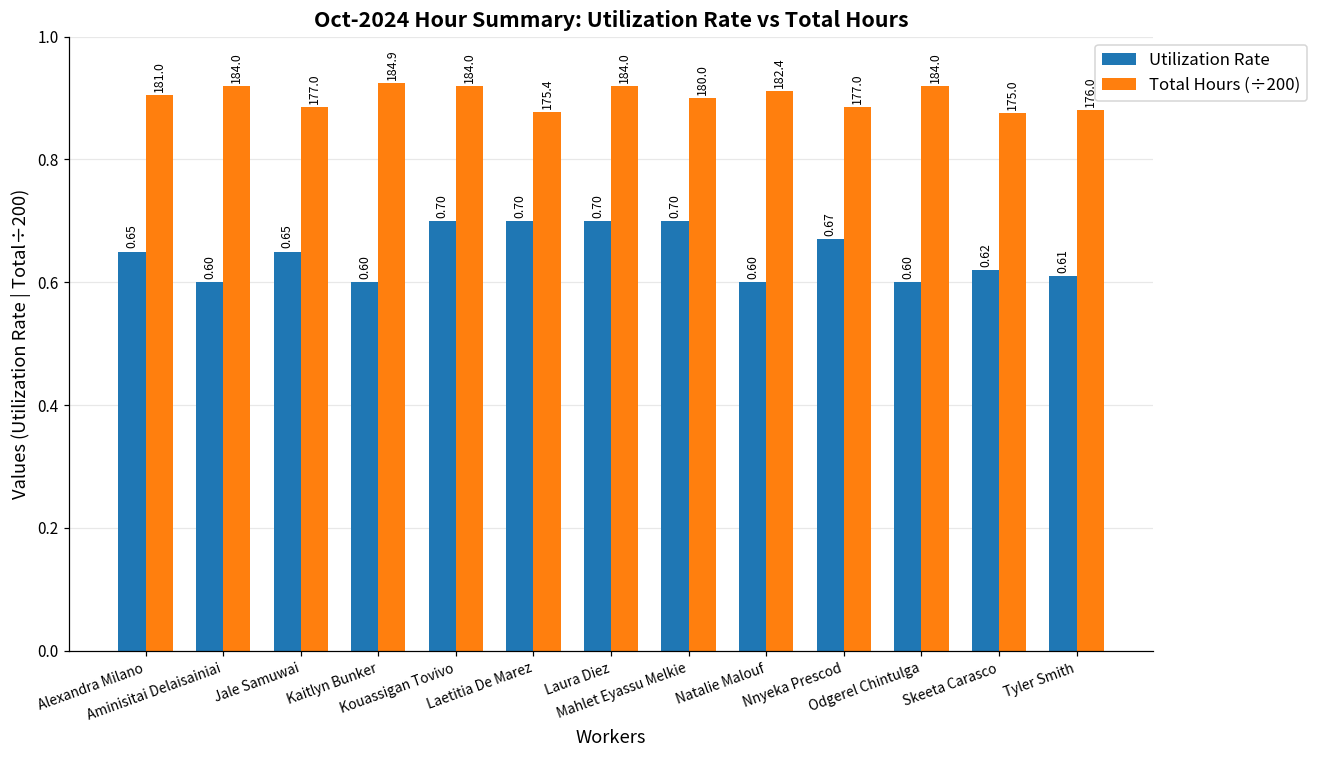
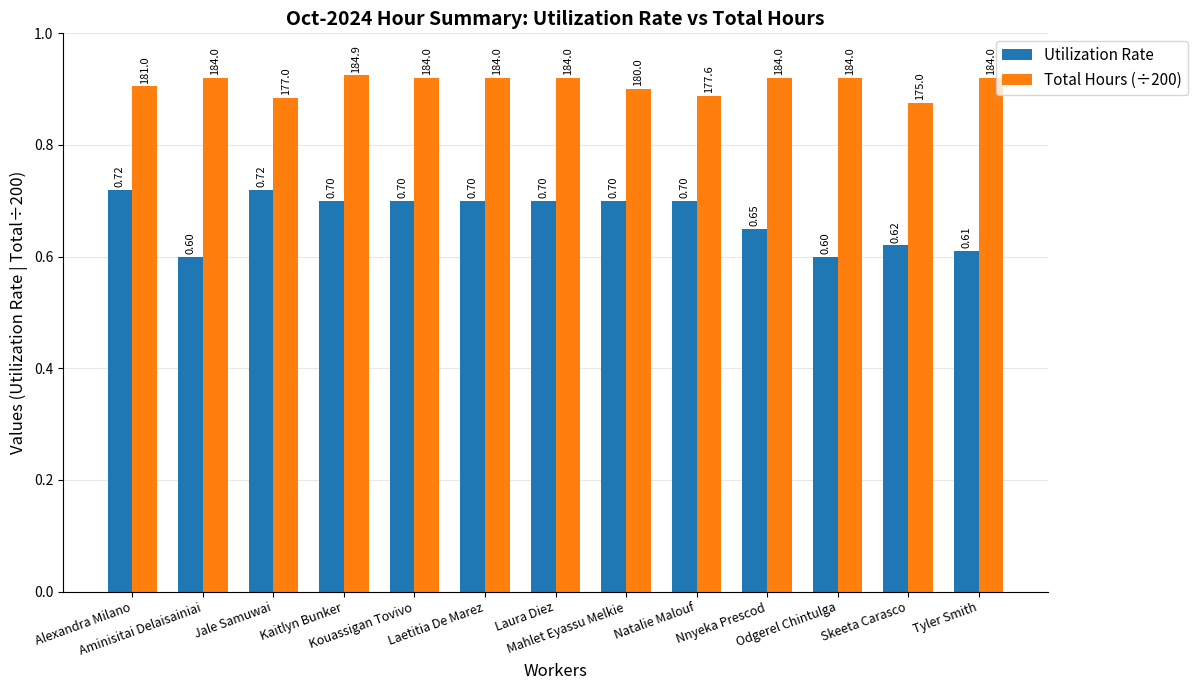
Utilization Rate, Alexandra Milano: 0.65 -> 0.72
Utilization Rate, Jale Samuwai: 0.65 -> 0.72
Utilization Rate, Kaitlyn Bunker: 0.60 -> 0.70
Total Hours (÷200), Laetitia De Marez: 175.4 -> 184.0
Utilization Rate, Natalie Malouf: 0.60 -> 0.70
Total Hours (÷200), Natalie Malouf: 182.4 -> 177.6
Utilization Rate, Nnyeka Prescod: 0.67 -> 0.65
Total Hours (÷200), Nnyeka Prescod: 177.0 -> 184.0
Total Hours (÷200), Tyler Smith: 176.0 -> 184.0
